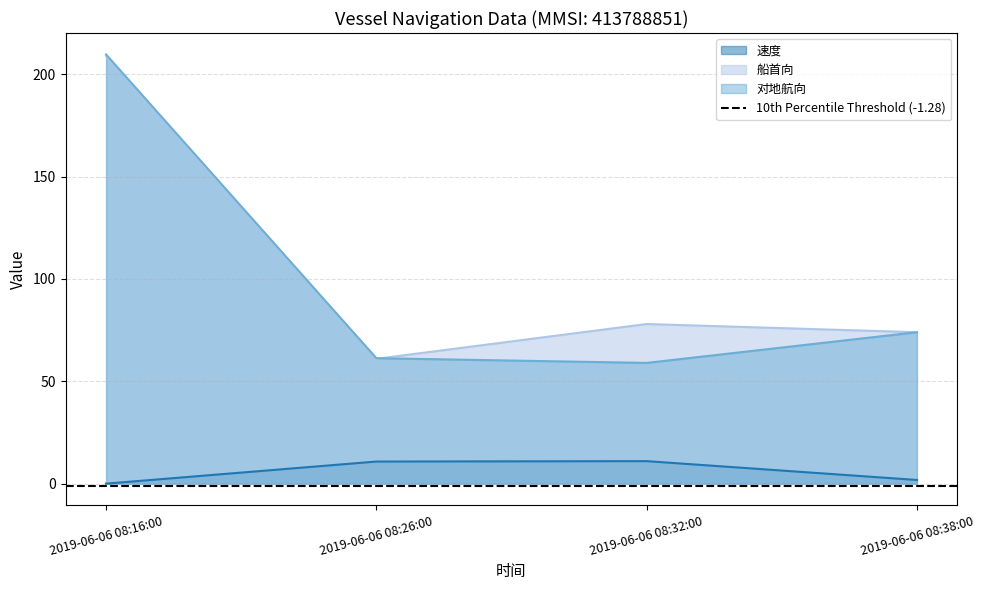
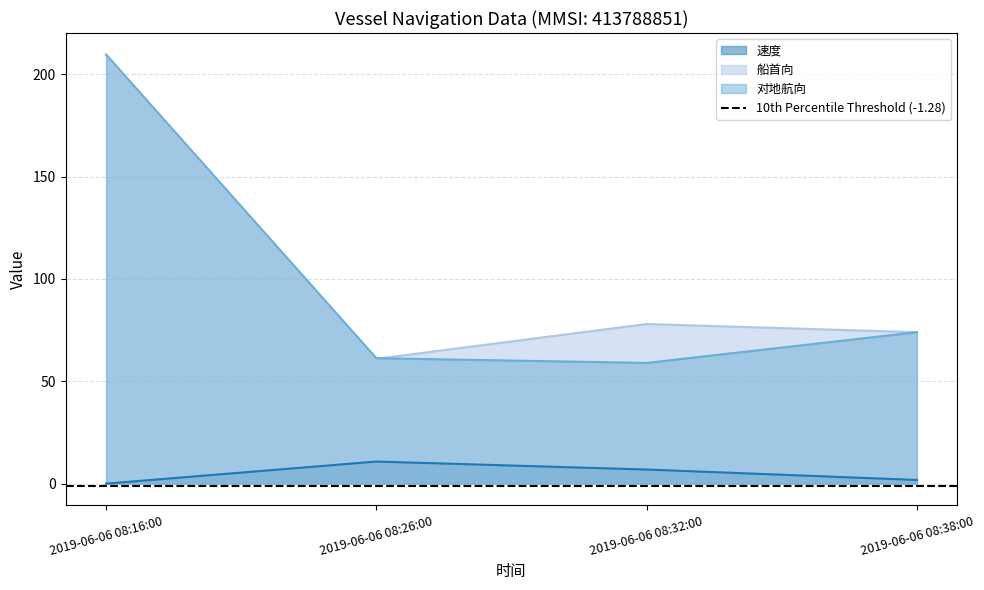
速度, 2019-06-06 08:32:00: 11 -> 7
